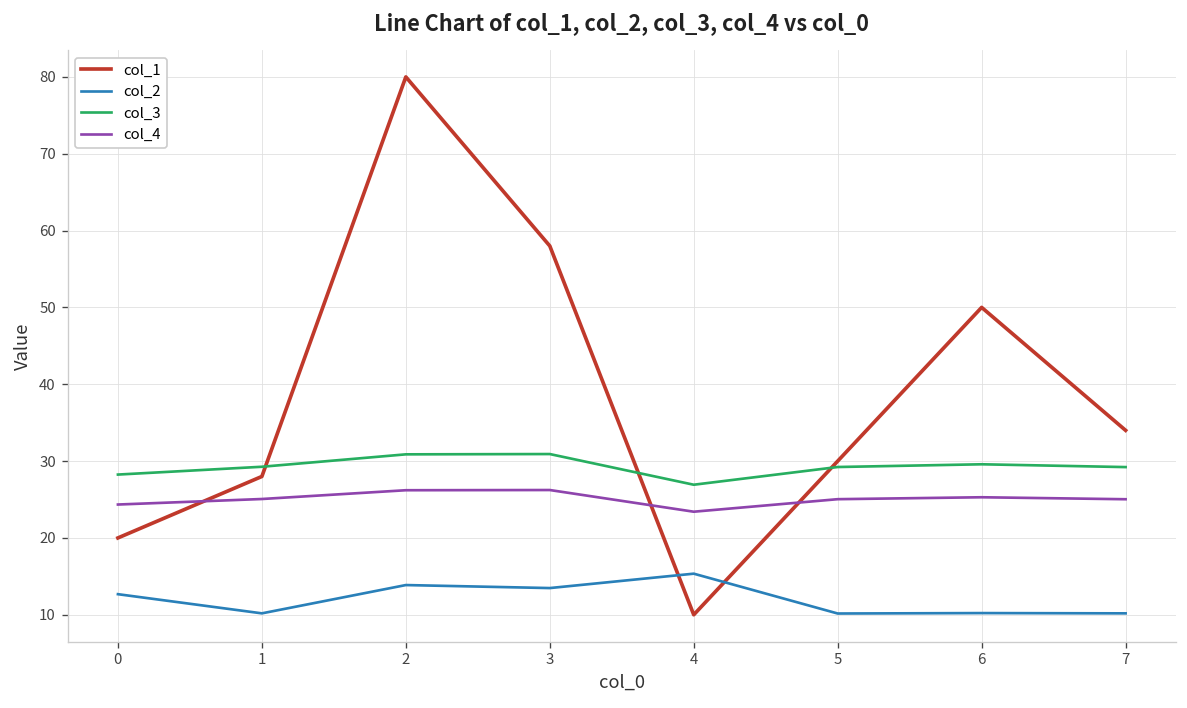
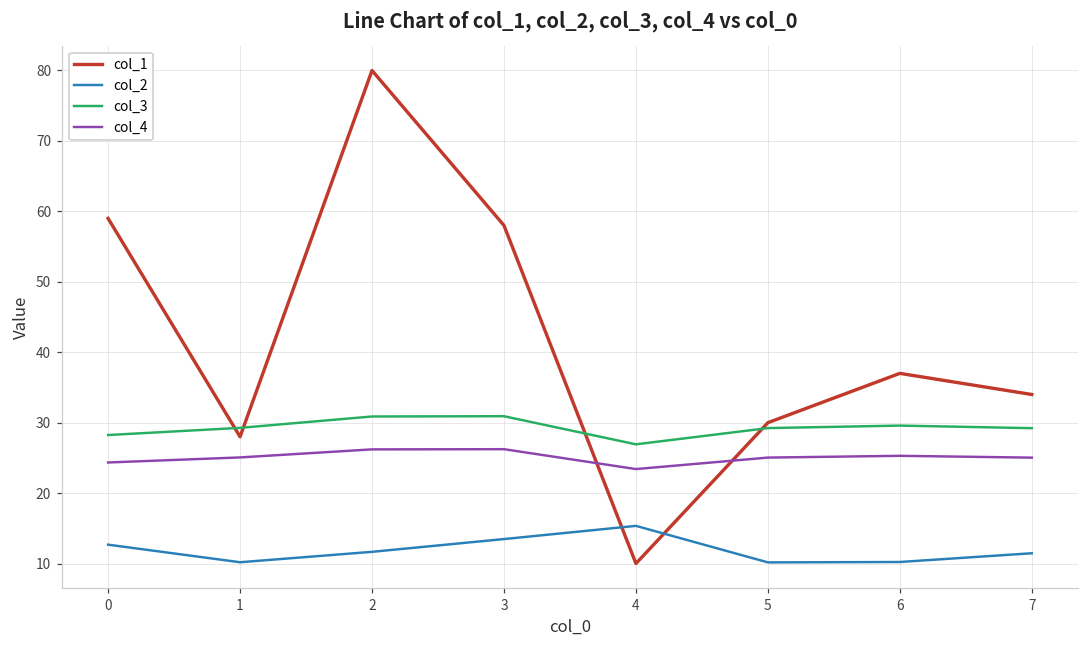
col_1, 0: 20 -> 59
col_2, 2: 14 -> 12
col_1, 6: 50 -> 37
col_2, 7: 10 -> 11
